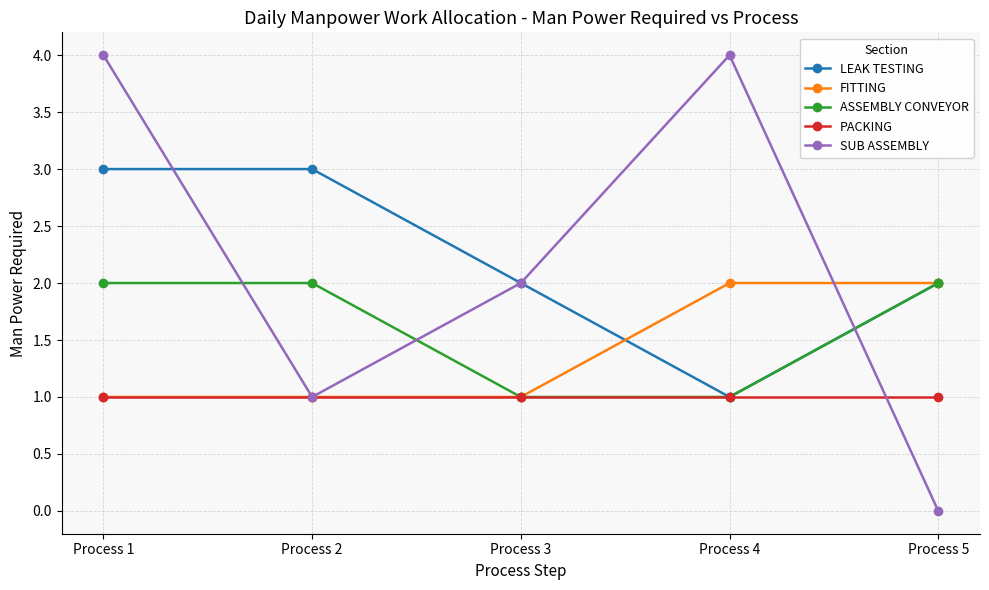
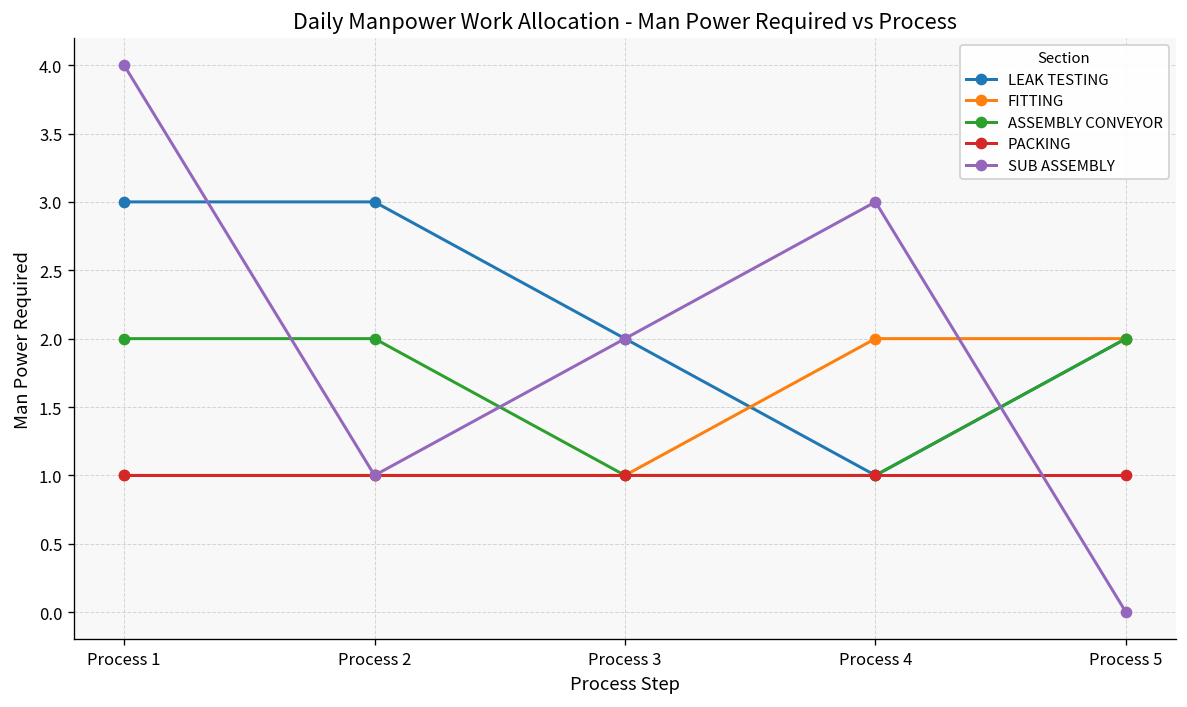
SUB ASSEMBLY, Process 4: 4 -> 3
